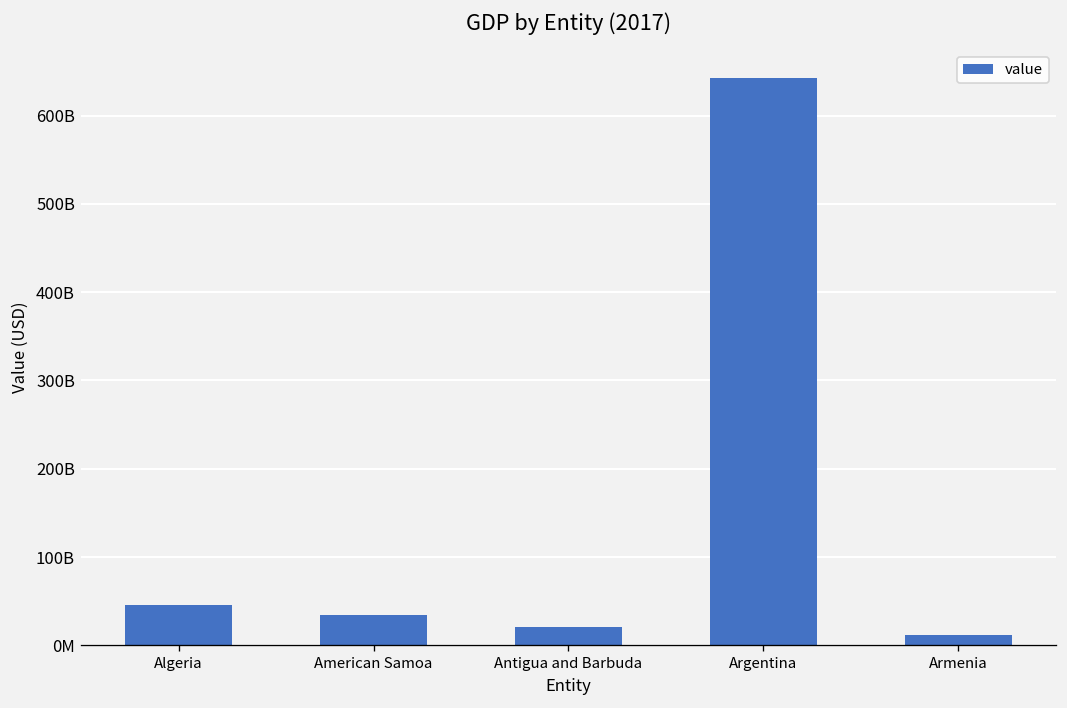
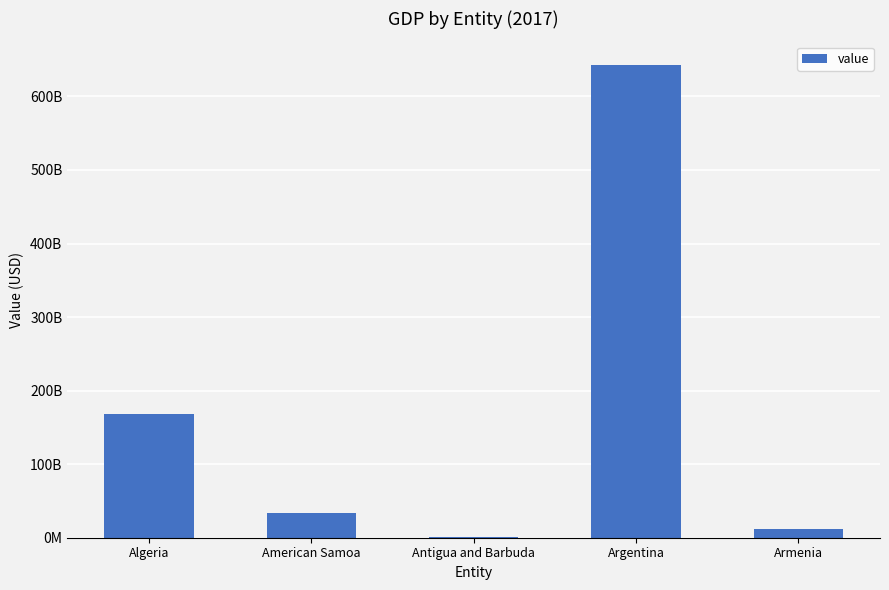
Algeria: 50000000000 -> 170000000000
Antigua and Barbuda: 20000000000 -> 0
